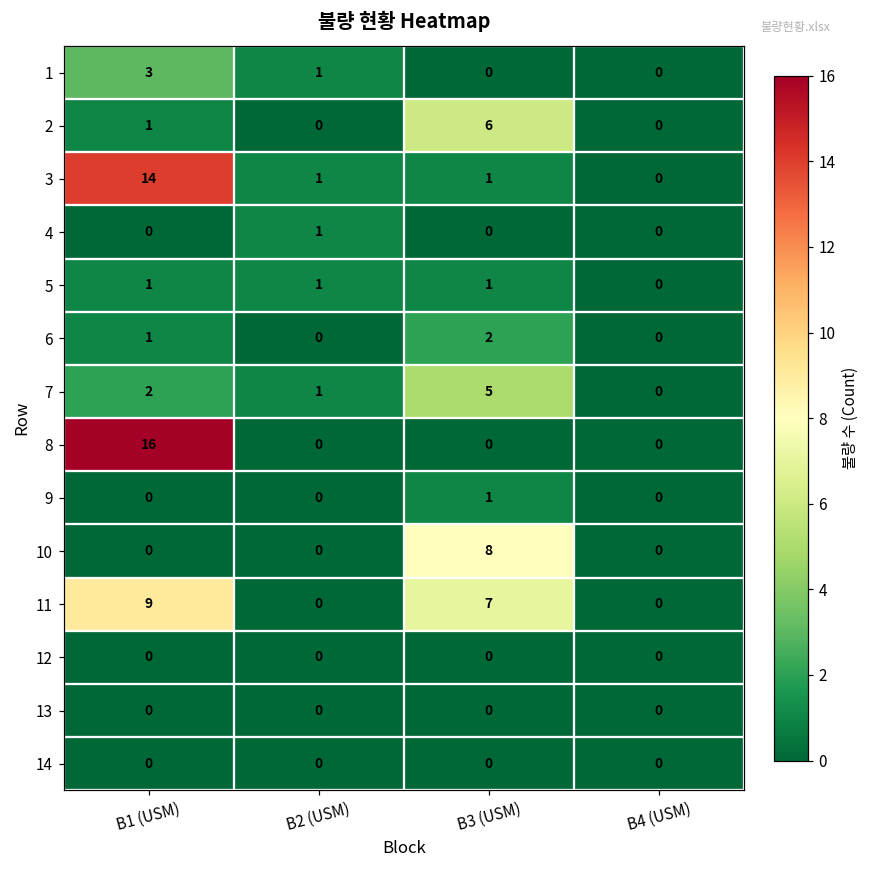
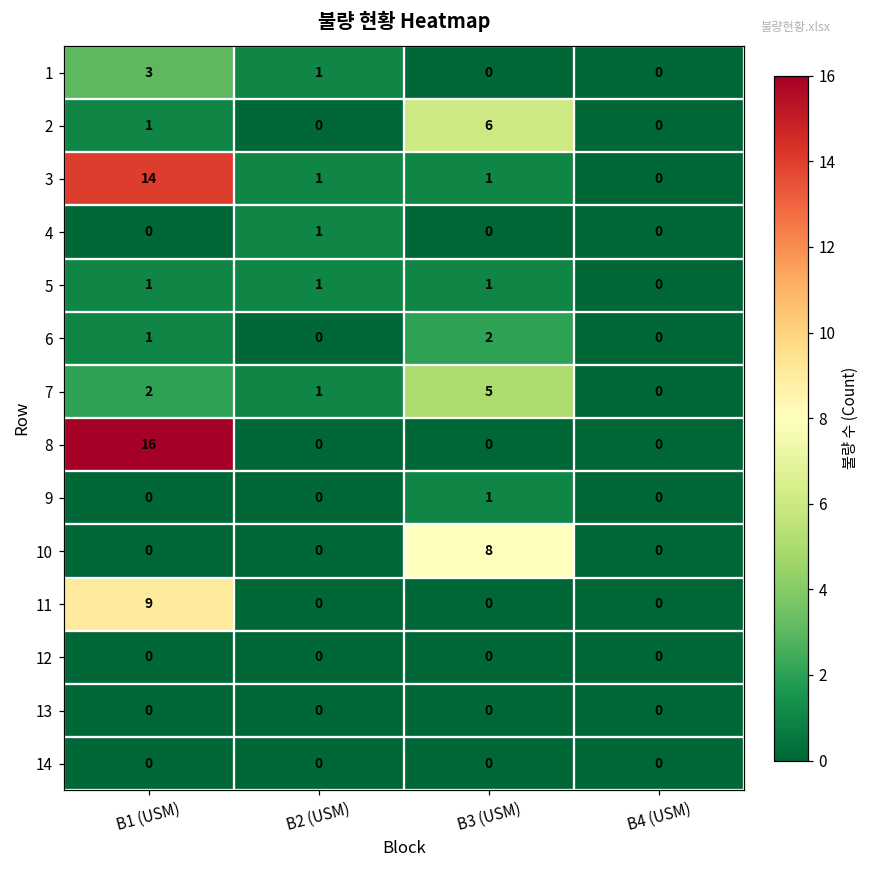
11, B3 (USM): 7 -> 0
